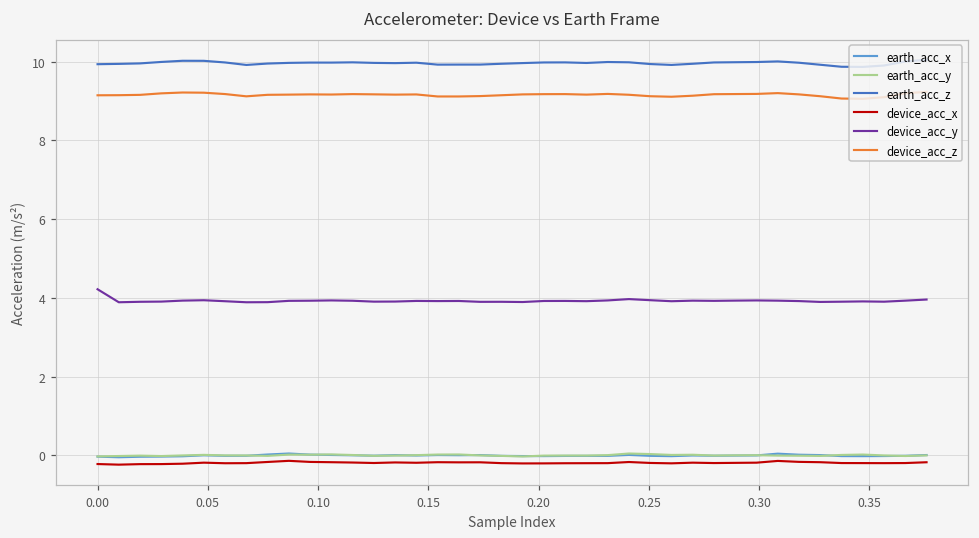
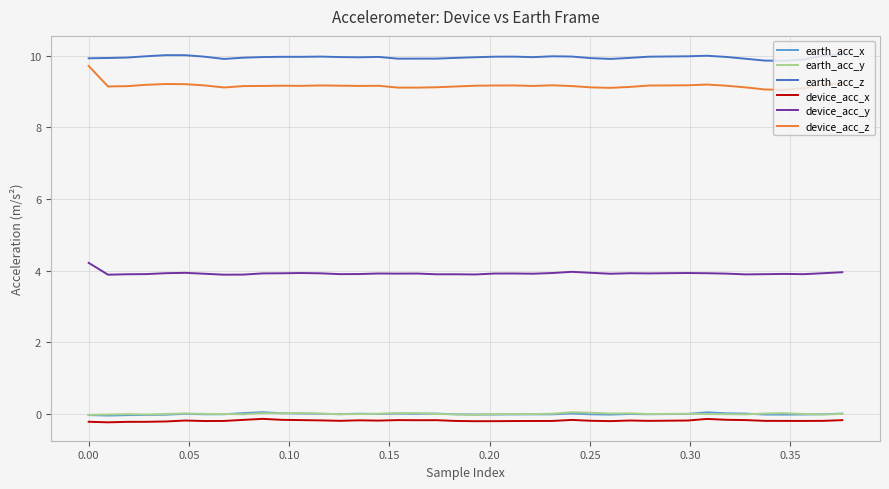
device_acc_z, 0.00: 9.1 -> 9.7
